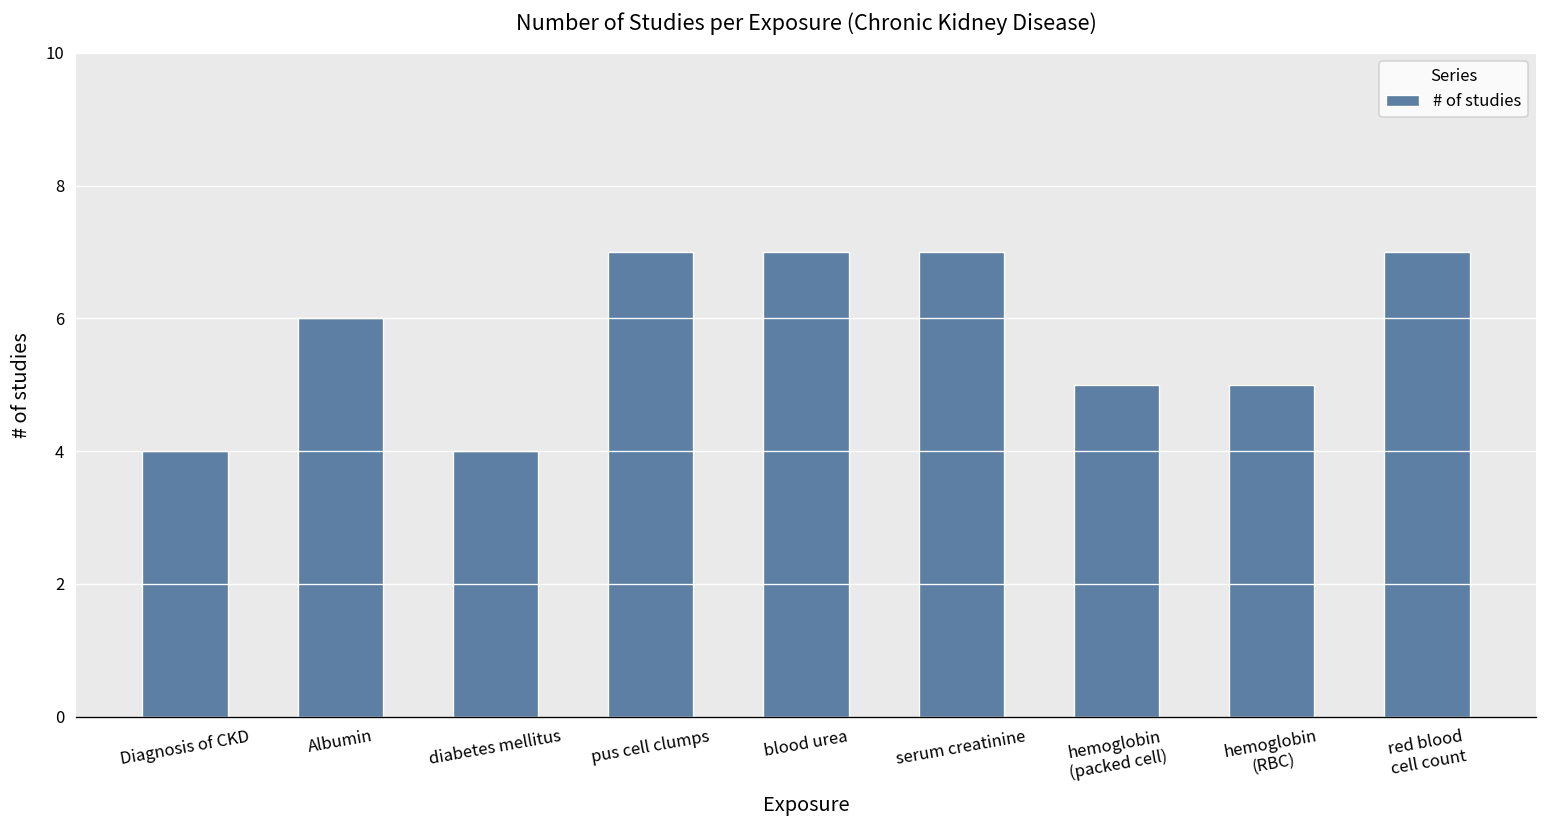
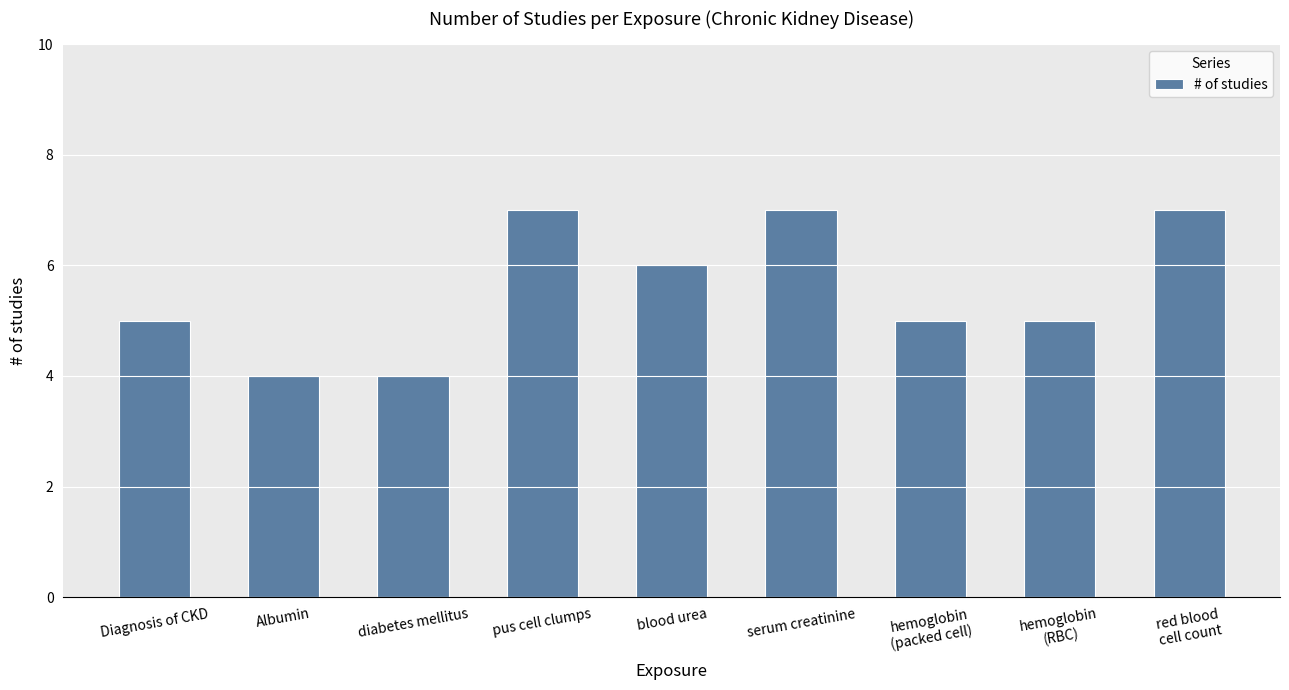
Diagnosis of CKD: 4 -> 5
Albumin: 6 -> 4
blood urea: 7 -> 6
